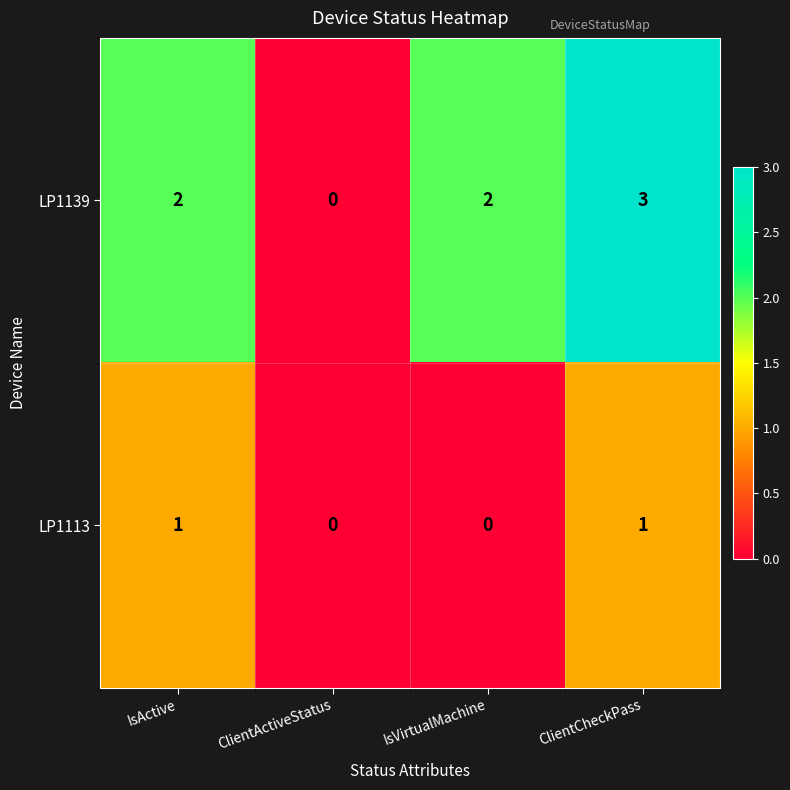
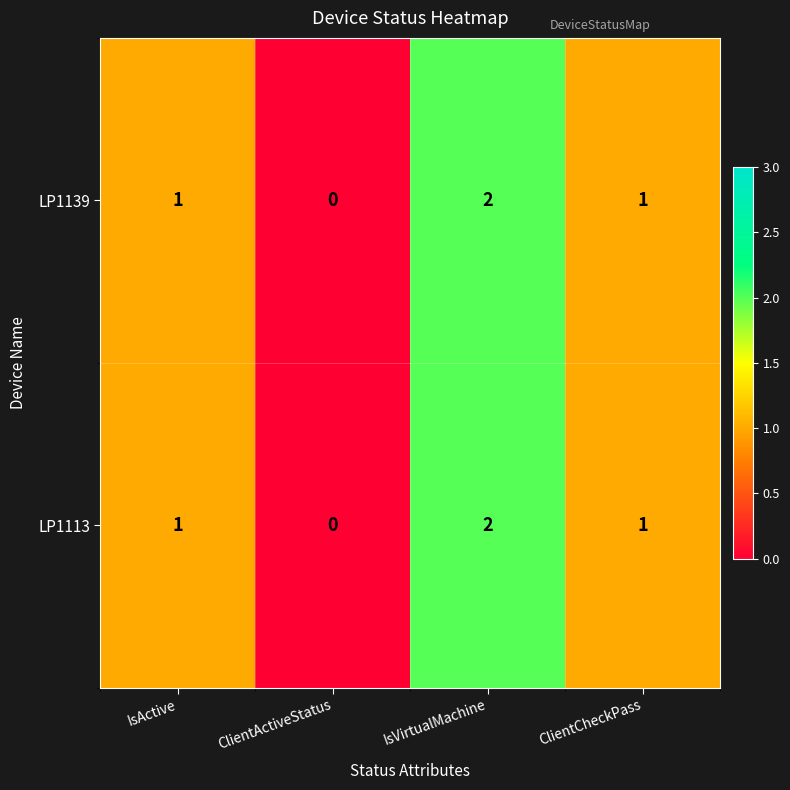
LP1139, IsActive: 2 -> 1
LP1139, ClientCheckPass: 3 -> 1
LP1113, IsVirtualMachine: 0 -> 2
